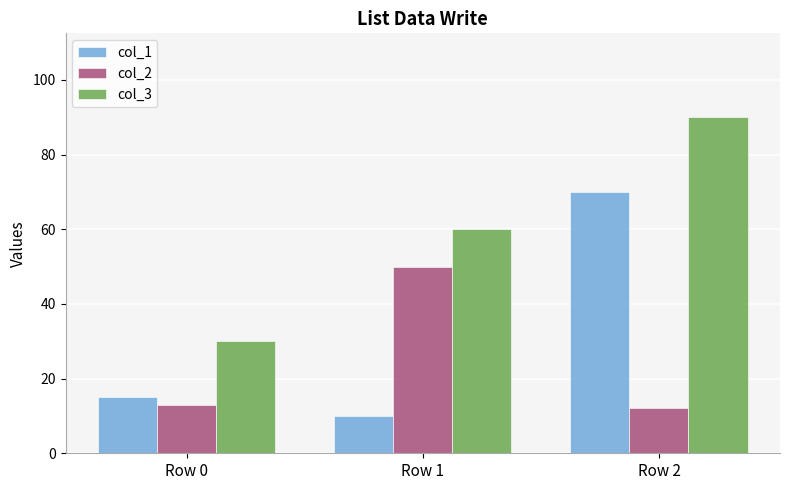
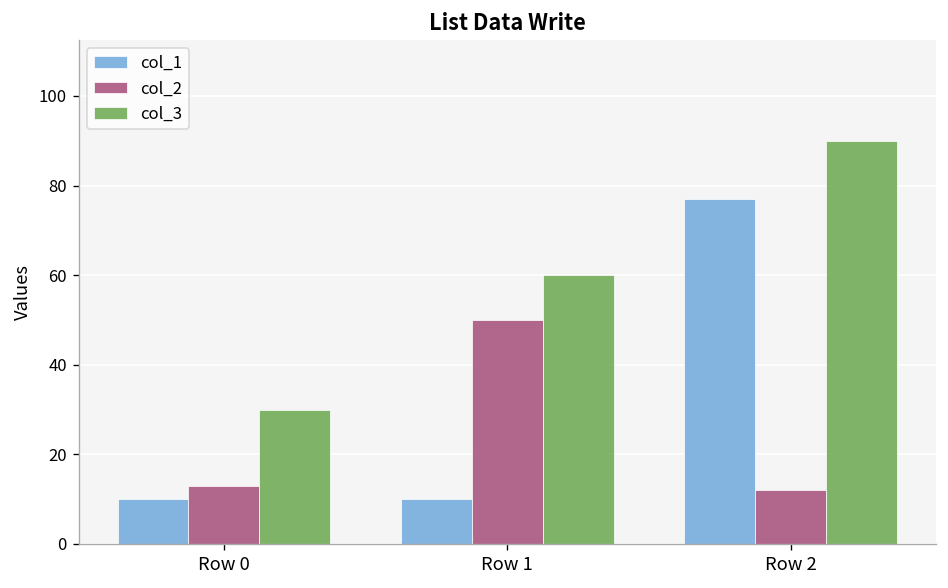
col_1, Row 0: 15 -> 10
col_1, Row 2: 70 -> 77
